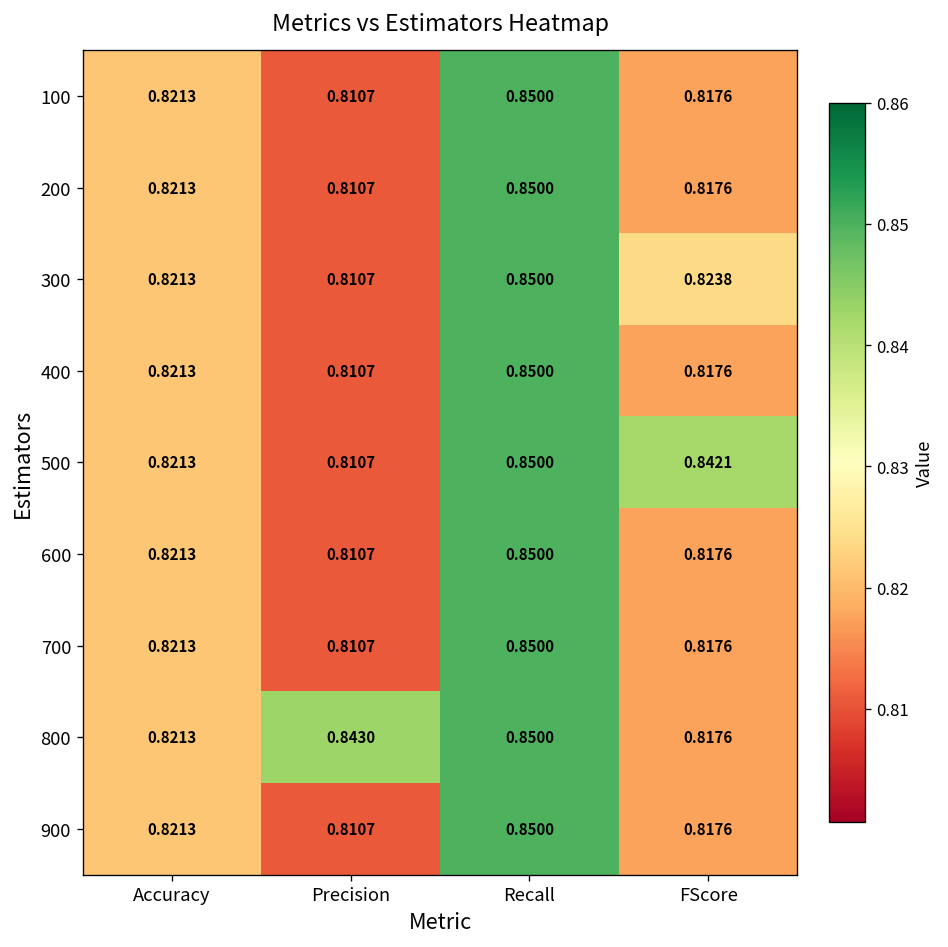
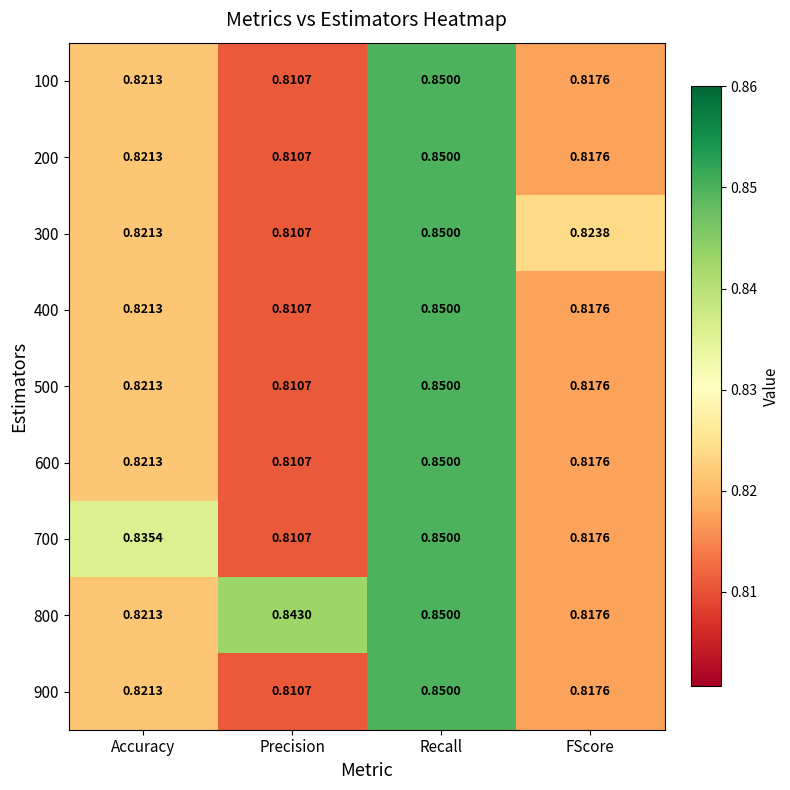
500, FScore: 0.8421 -> 0.8176
700, Accuracy: 0.8213 -> 0.8354
